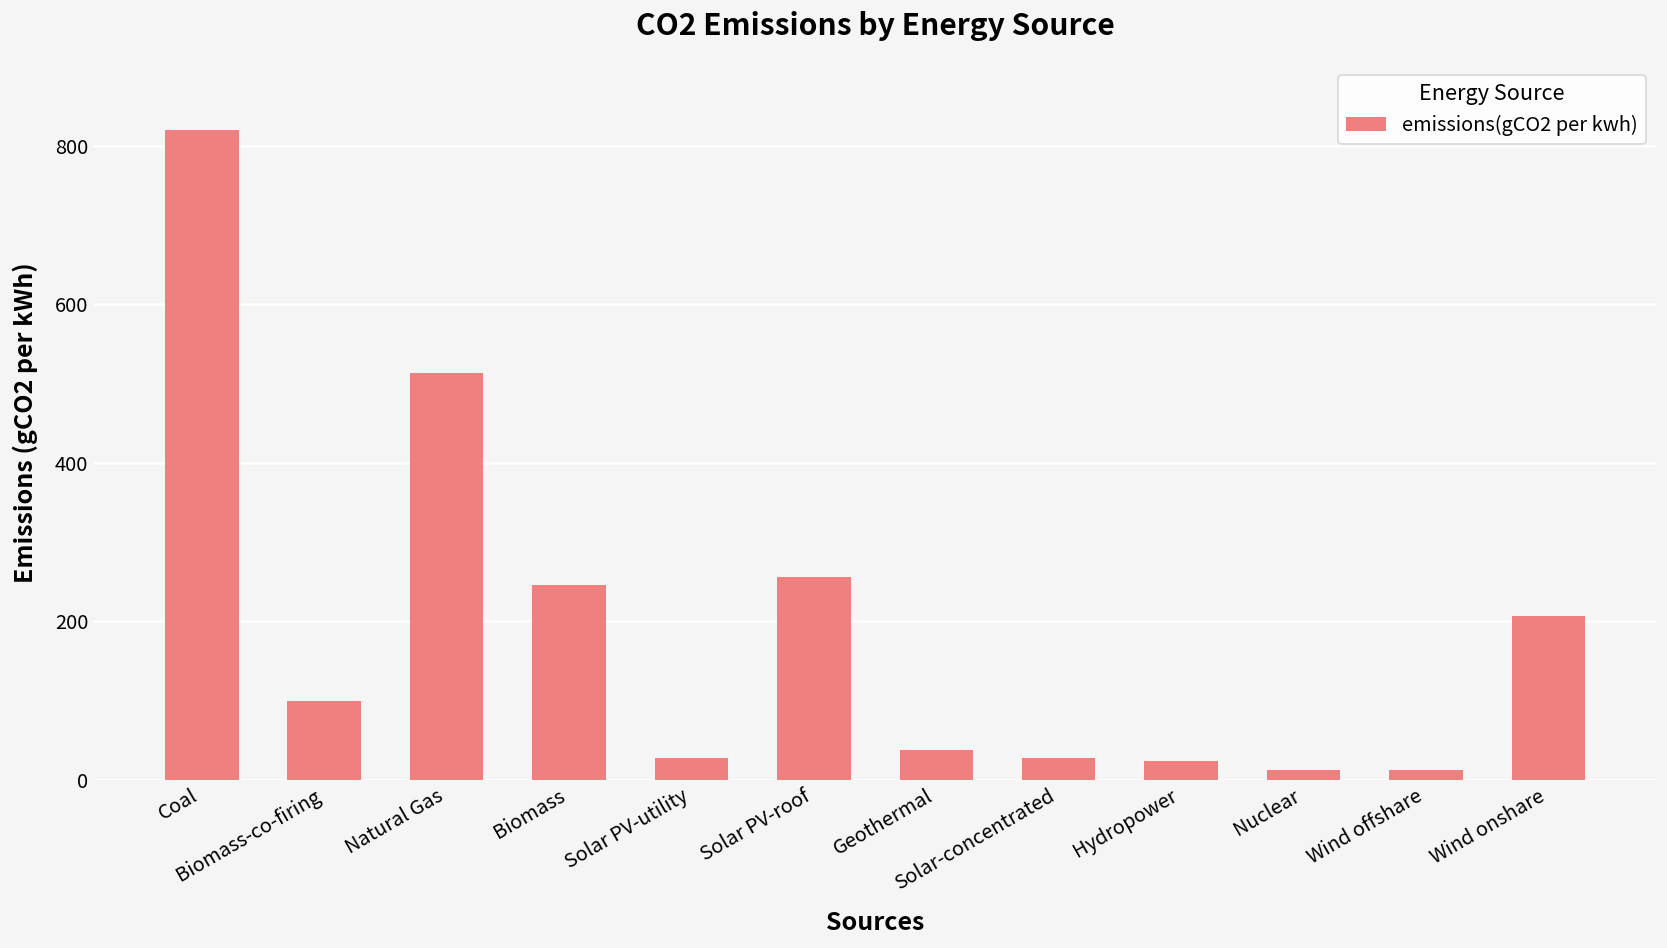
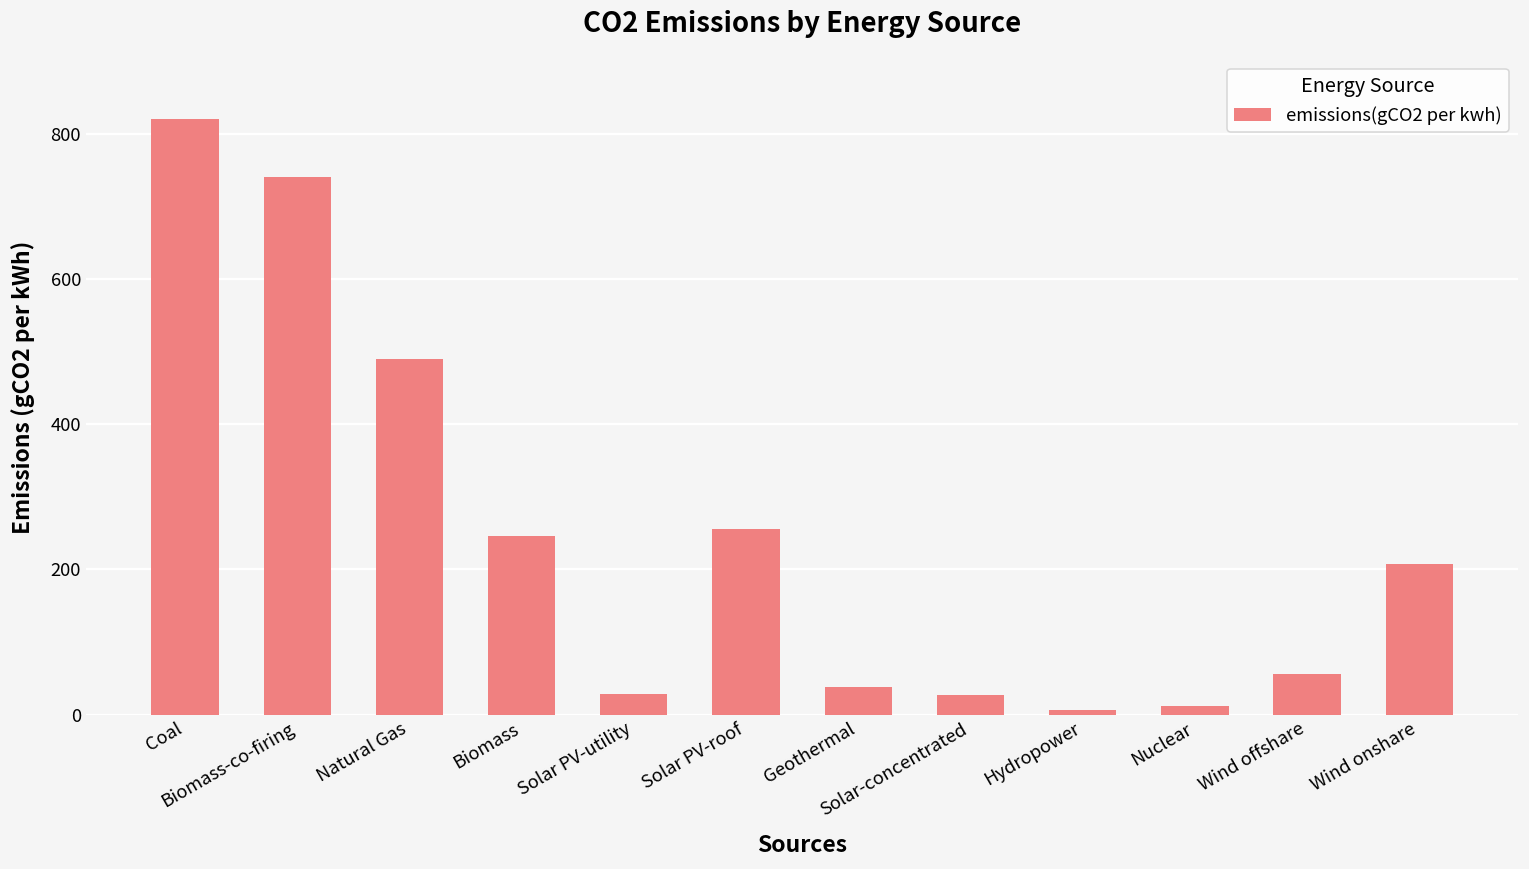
Biomass-co-firing: 100 -> 740
Natural Gas: 510 -> 490
Hydropower: 20 -> 10
Wind offshare: 10 -> 60
